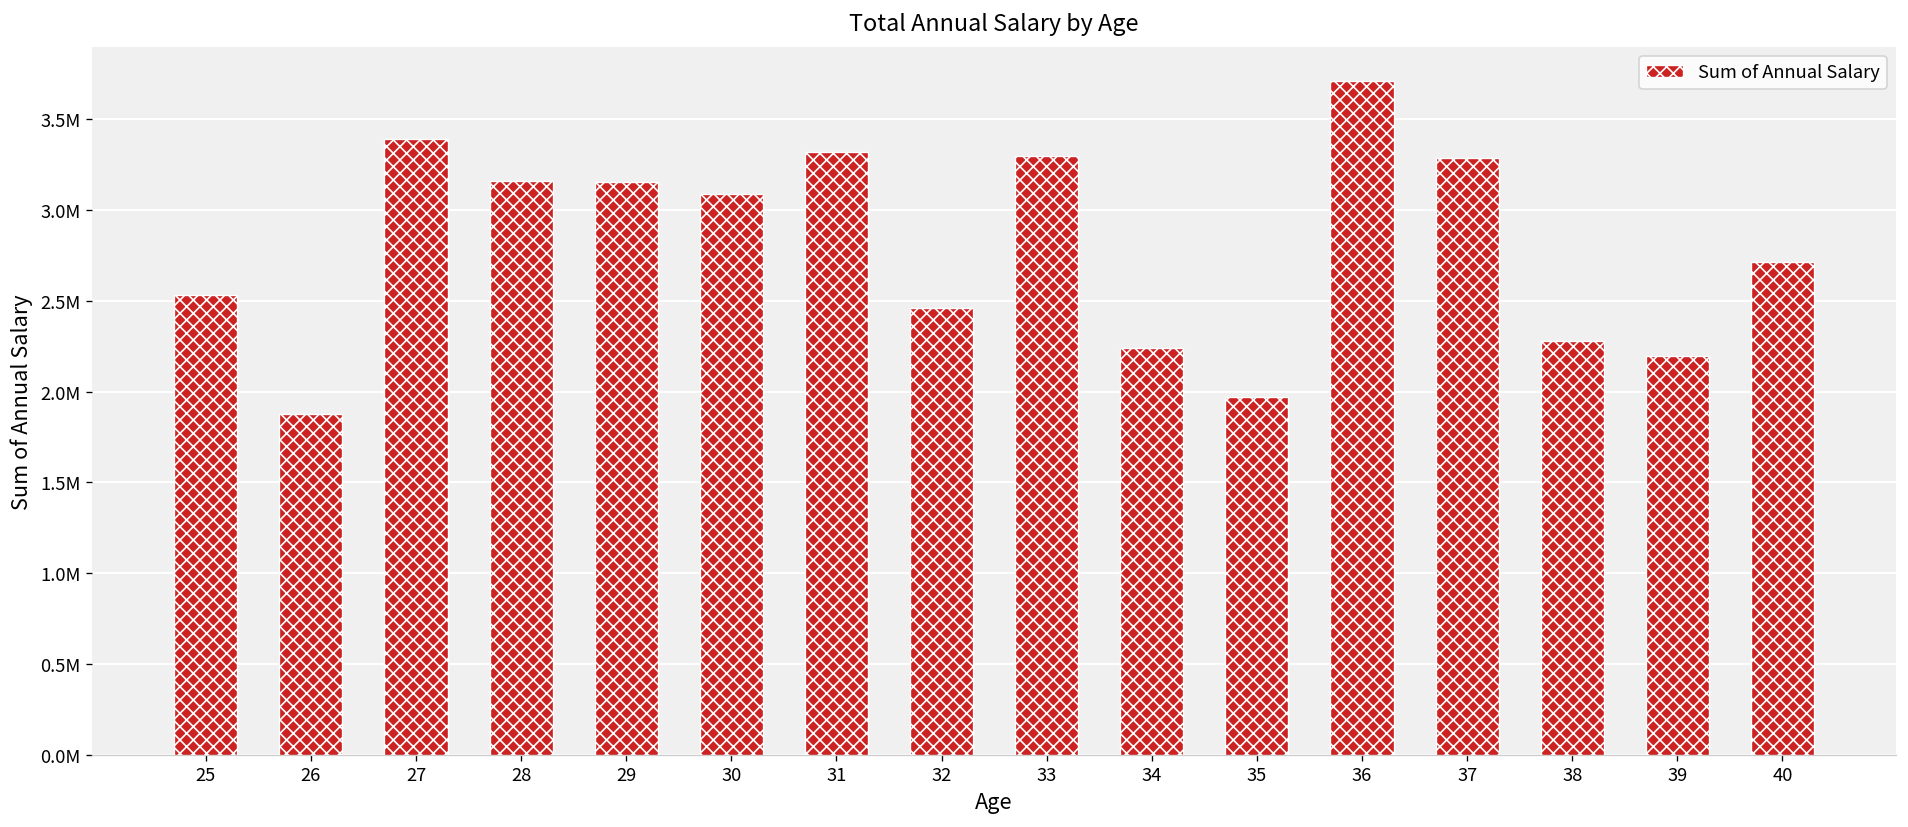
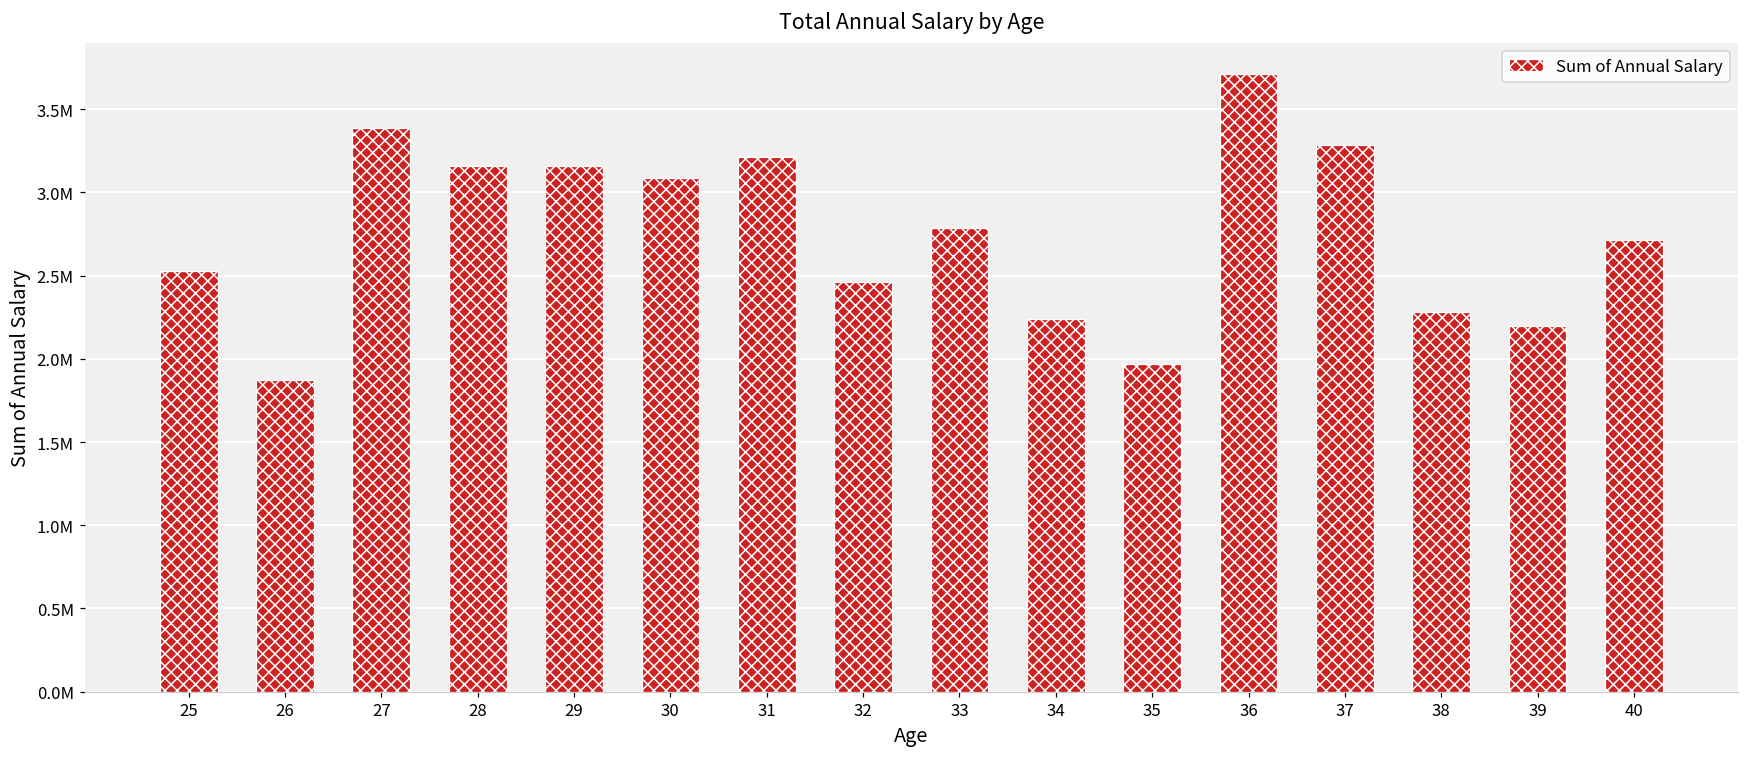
31: 3320000 -> 3220000
33: 3300000 -> 2790000
